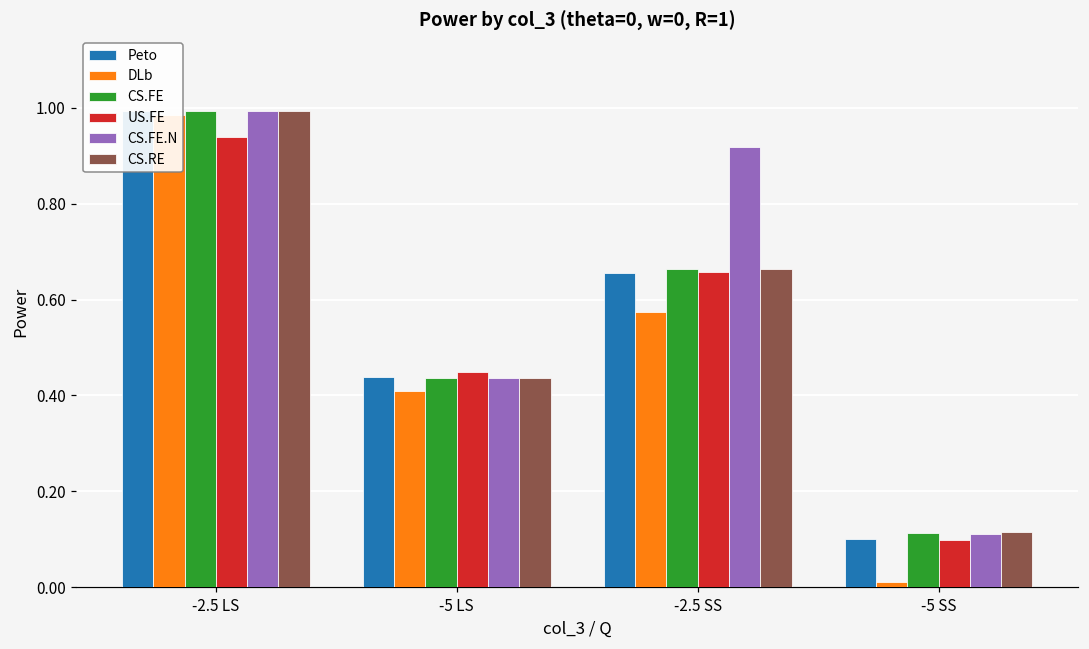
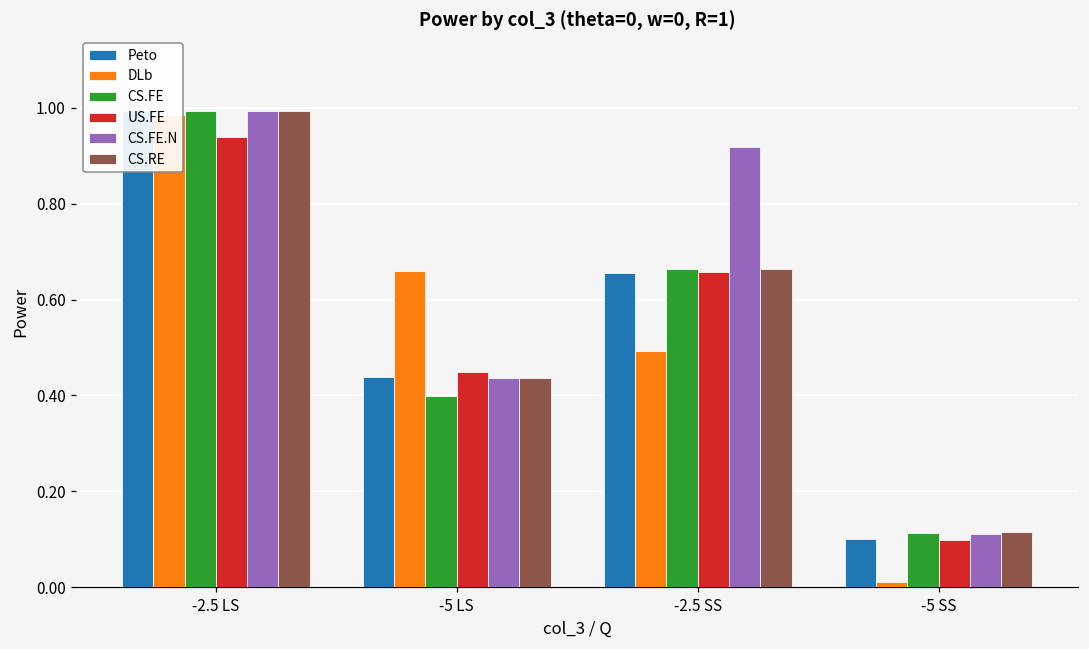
DLb, -5 LS: 0.41 -> 0.66
CS.FE, -5 LS: 0.44 -> 0.40
DLb, -2.5 SS: 0.57 -> 0.49
